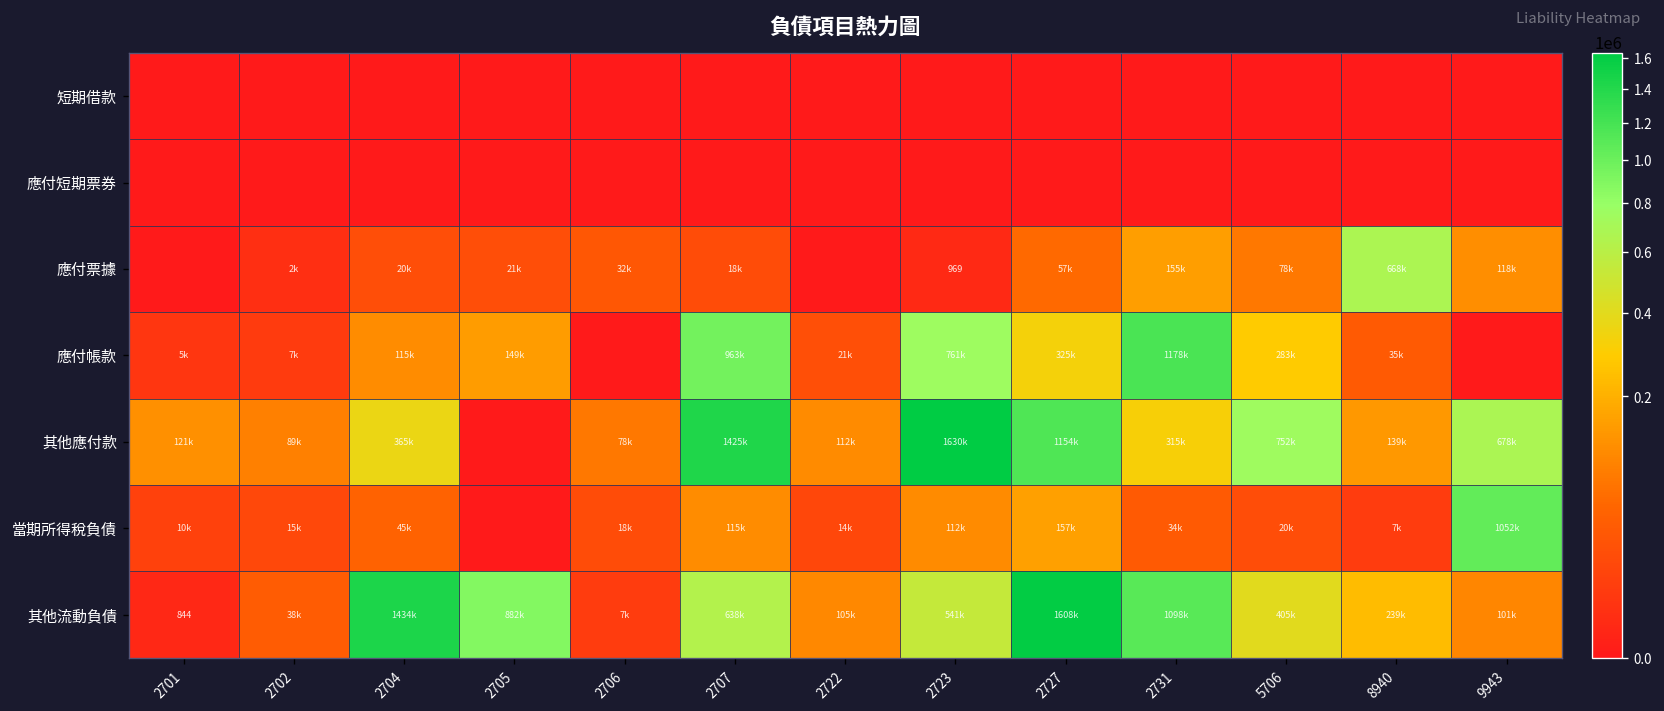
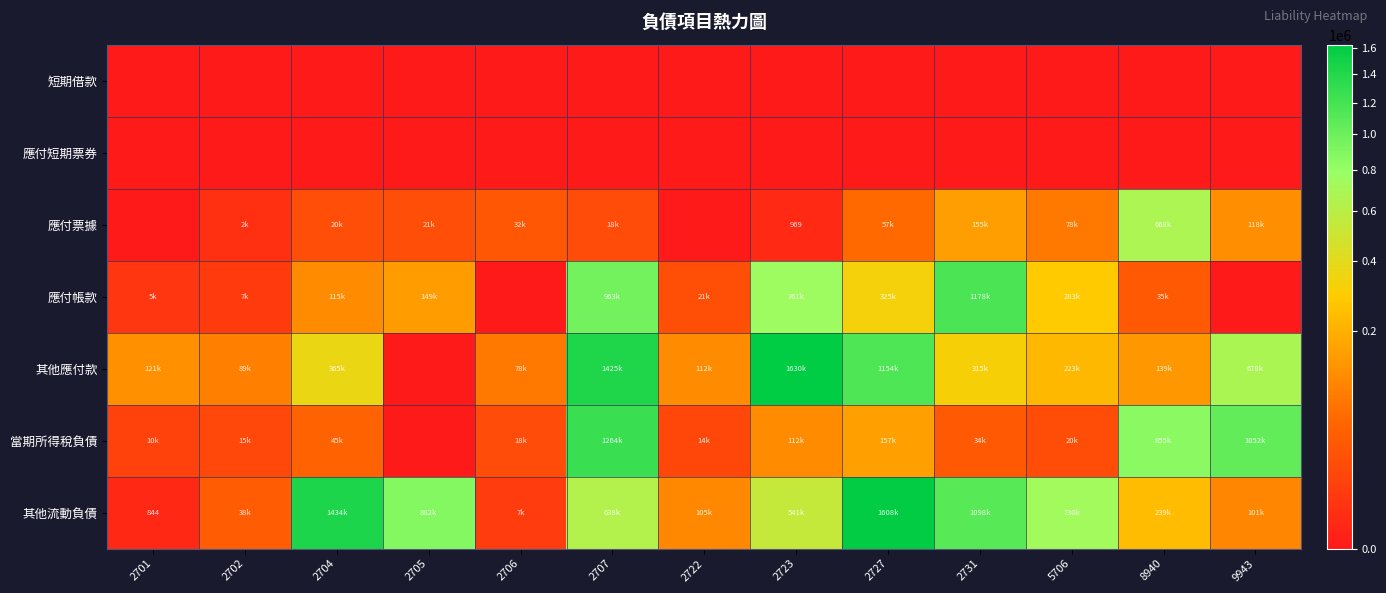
其他應付款, 5706: 752k -> 223k
當期所得稅負債, 2707: 115k -> 1264k
當期所得稅負債, 8940: 7k -> 855k
其他流動負債, 5706: 405k -> 730k
